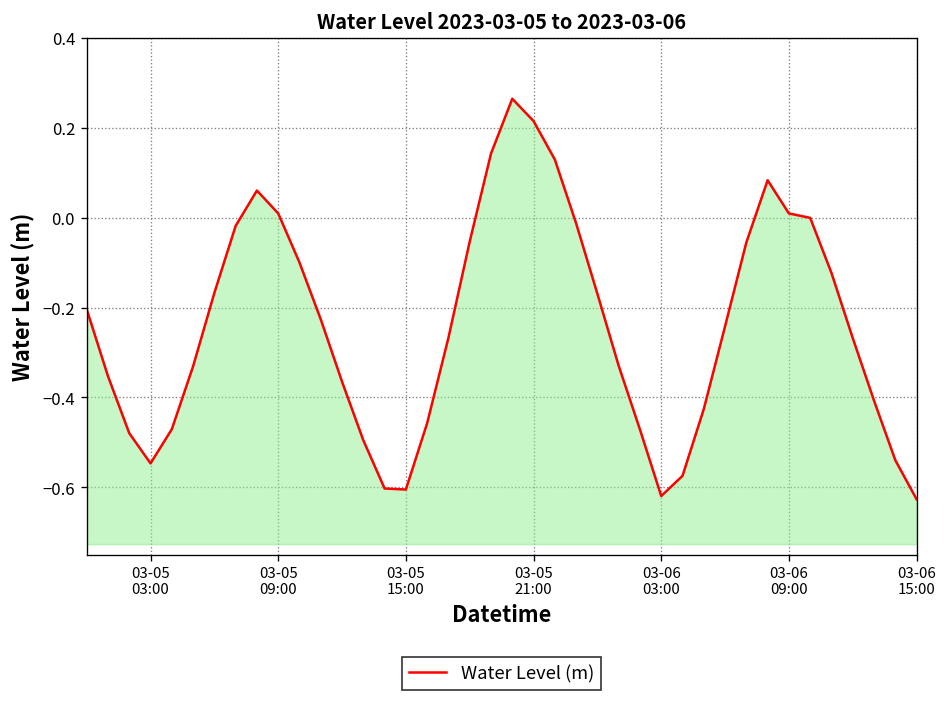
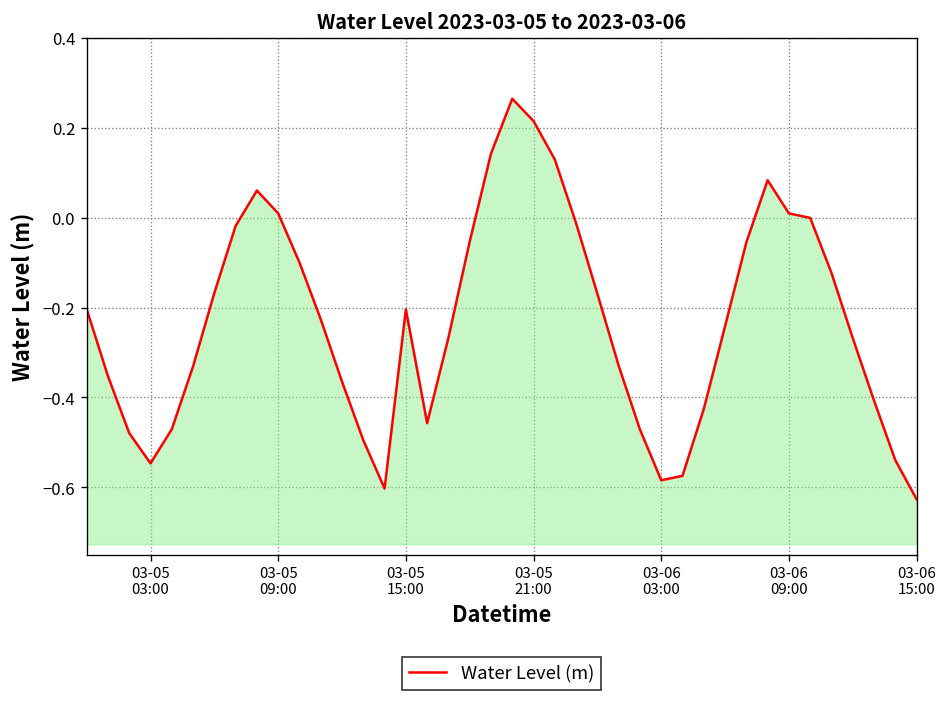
03-05 15:00: -0.60 -> -0.20
03-06 03:00: -0.62 -> -0.58
